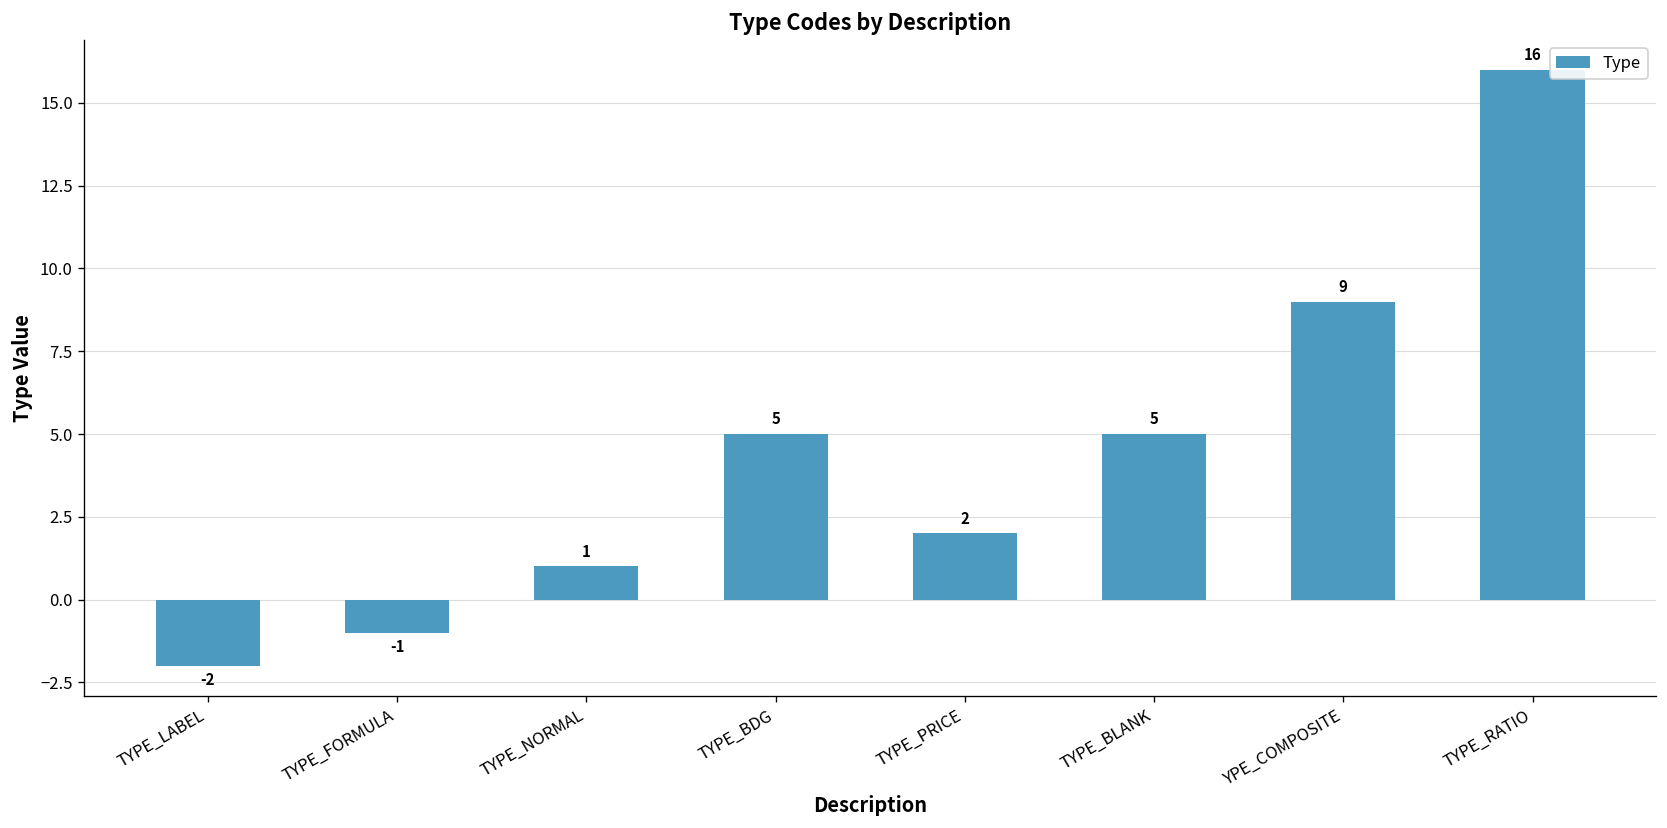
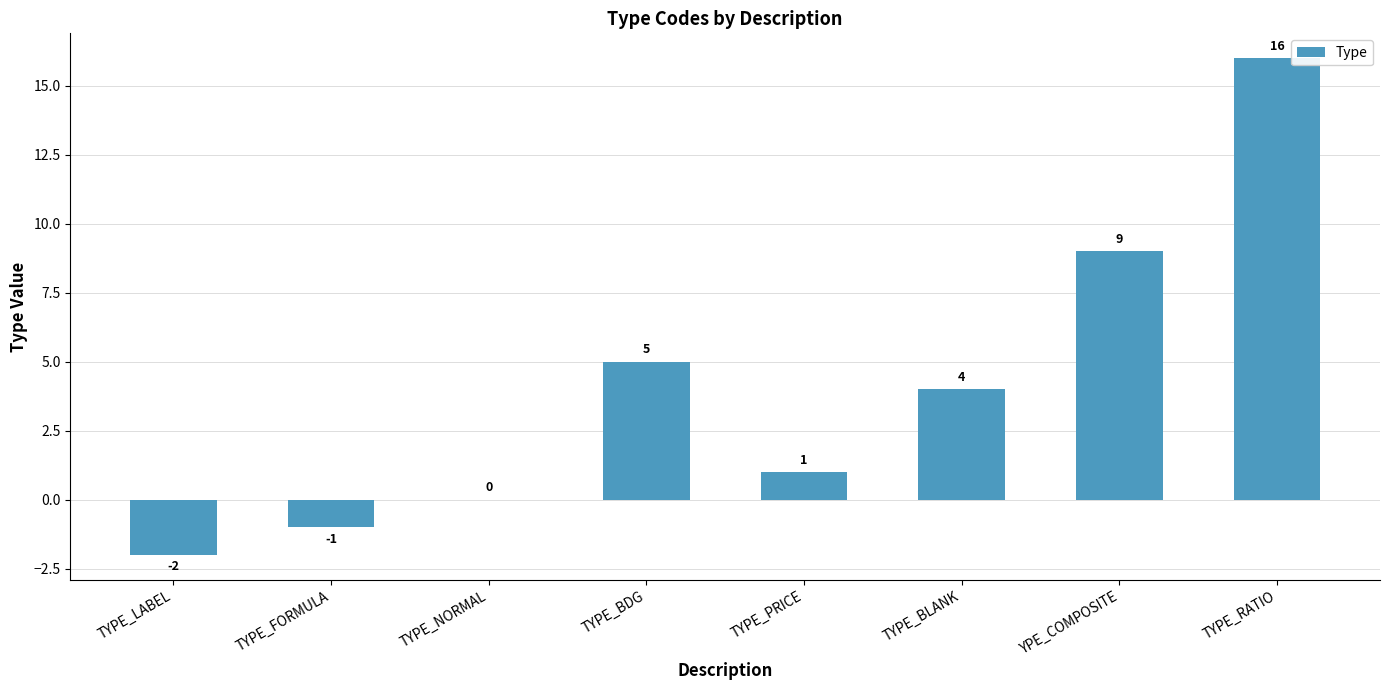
TYPE_NORMAL: 1 -> 0
TYPE_PRICE: 2 -> 1
TYPE_BLANK: 5 -> 4
